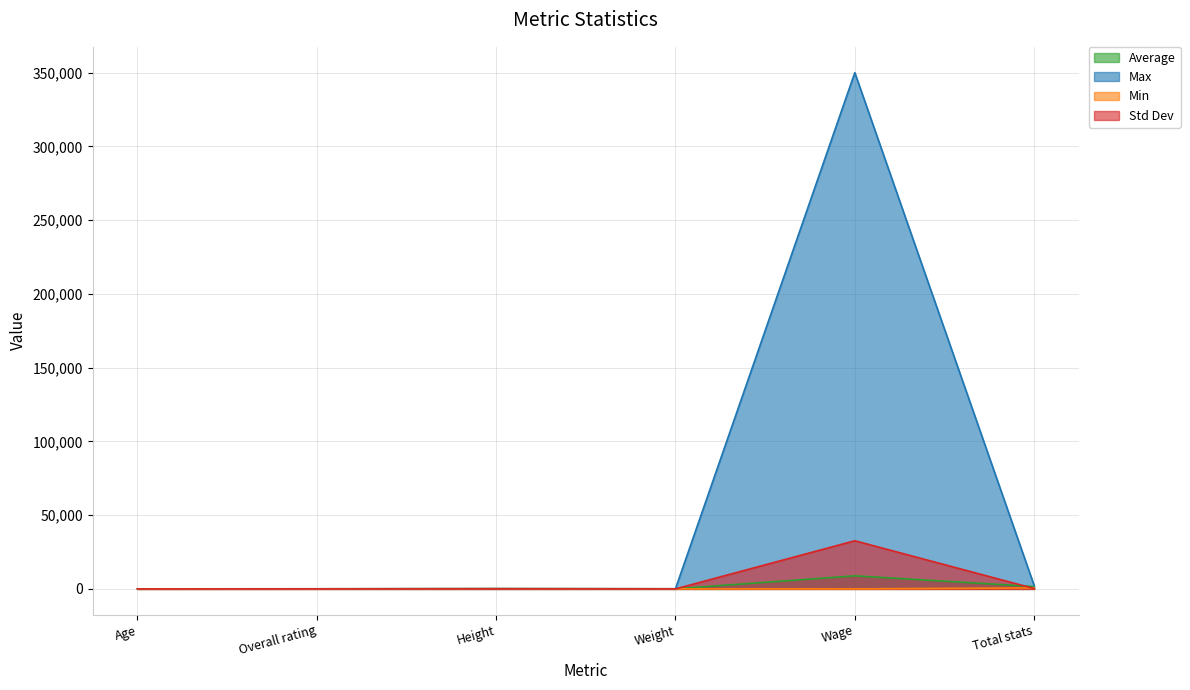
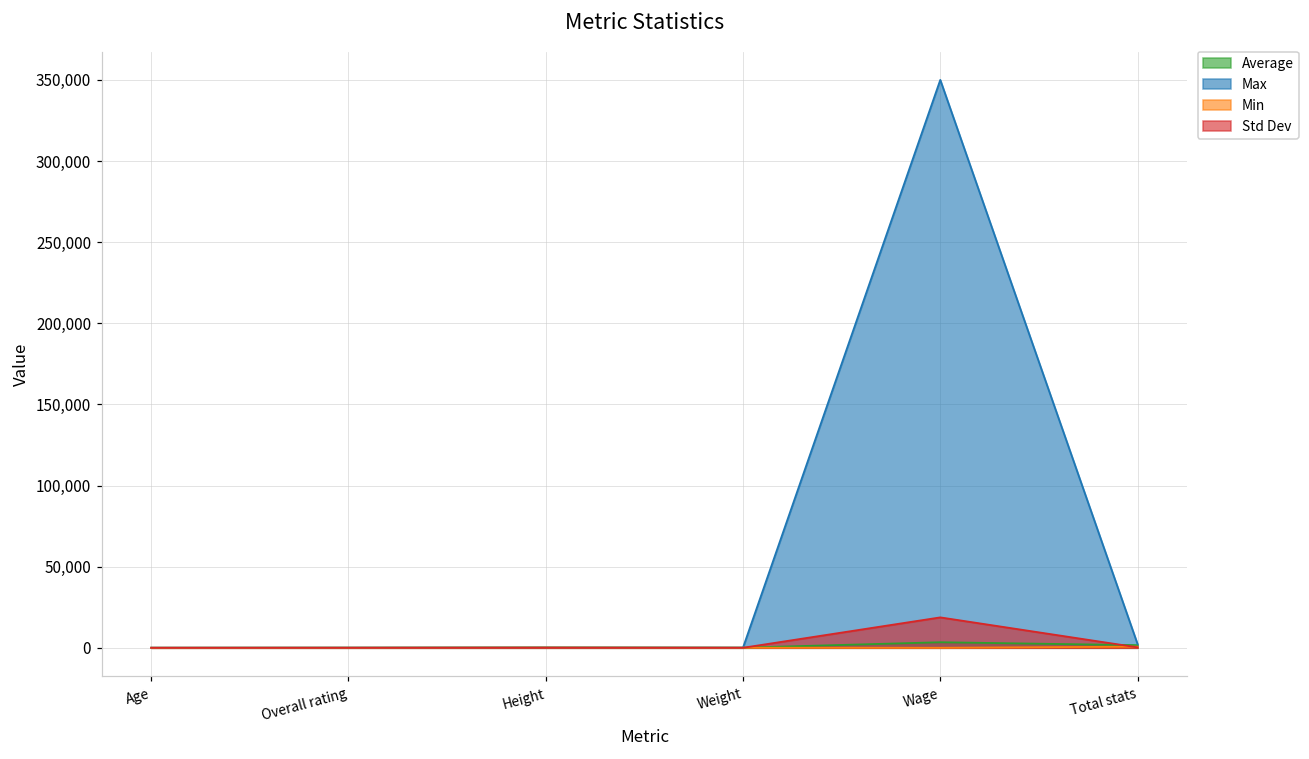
Average, Wage: 9,000 -> 3,000
Std Dev, Wage: 33,000 -> 19,000
